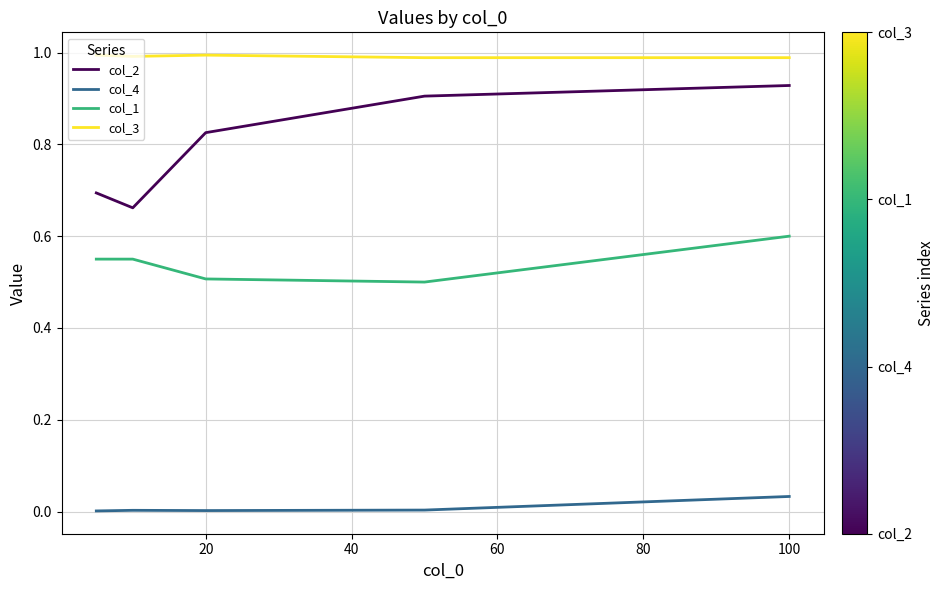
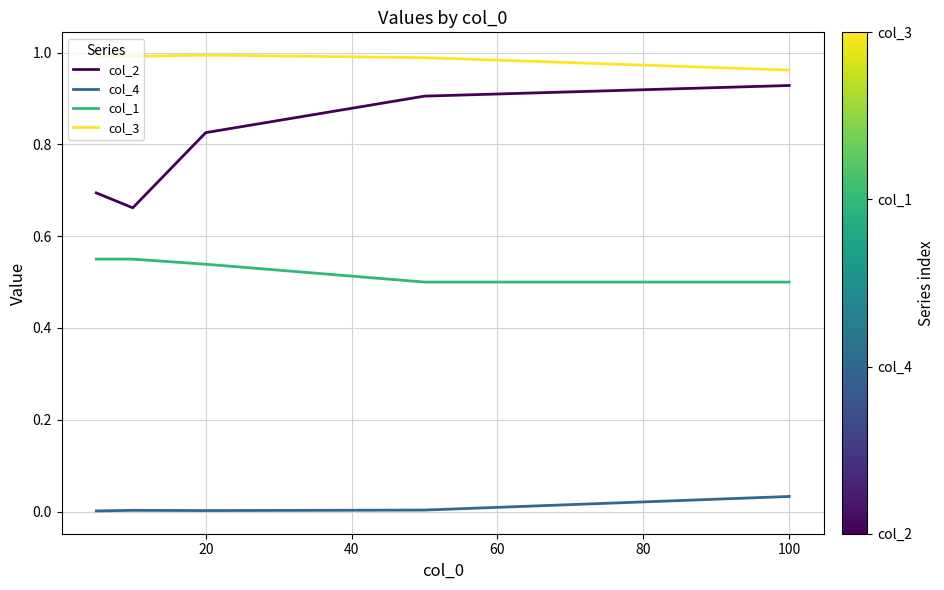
col_1, 20: 0.51 -> 0.54
col_1, 100: 0.6 -> 0.5
col_3, 100: 0.99 -> 0.96
